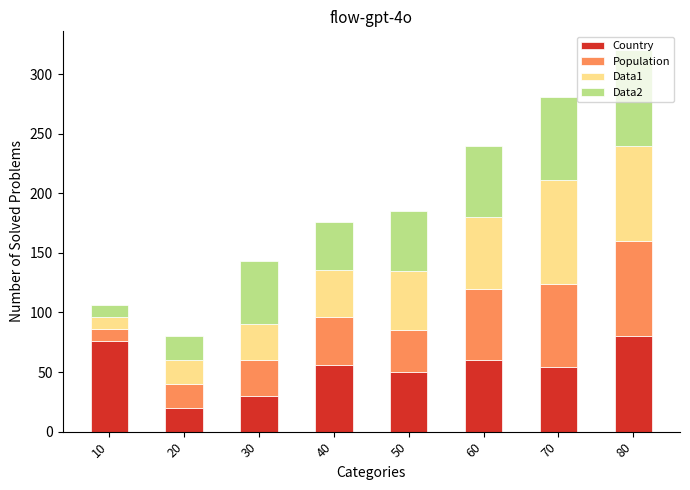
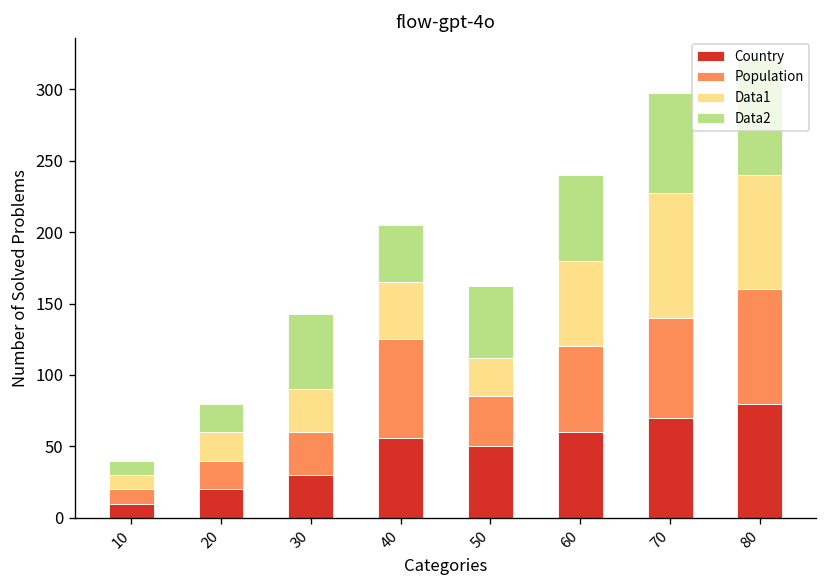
Country, 10: 76 -> 10
Population, 40: 40 -> 69
Data1, 50: 50 -> 27
Country, 70: 54 -> 70
